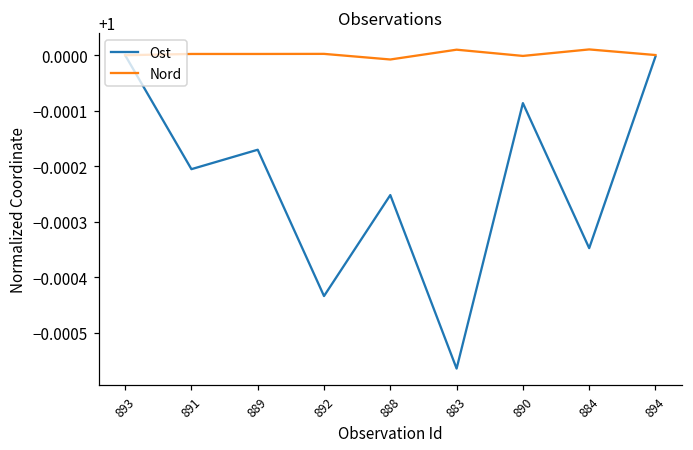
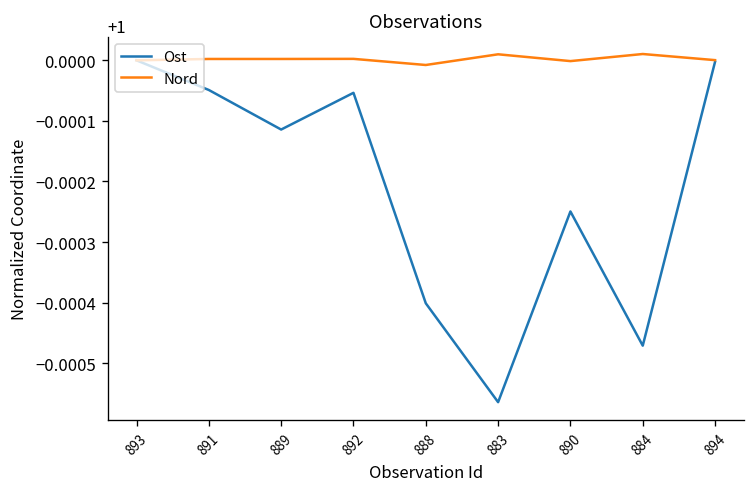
Ost, 891: 0.99979 -> 0.99995
Ost, 889: 0.99983 -> 0.99989
Ost, 892: 0.99957 -> 0.99995
Ost, 888: 0.99975 -> 0.99960
Ost, 890: 0.99991 -> 0.99975
Ost, 884: 0.99965 -> 0.99953
